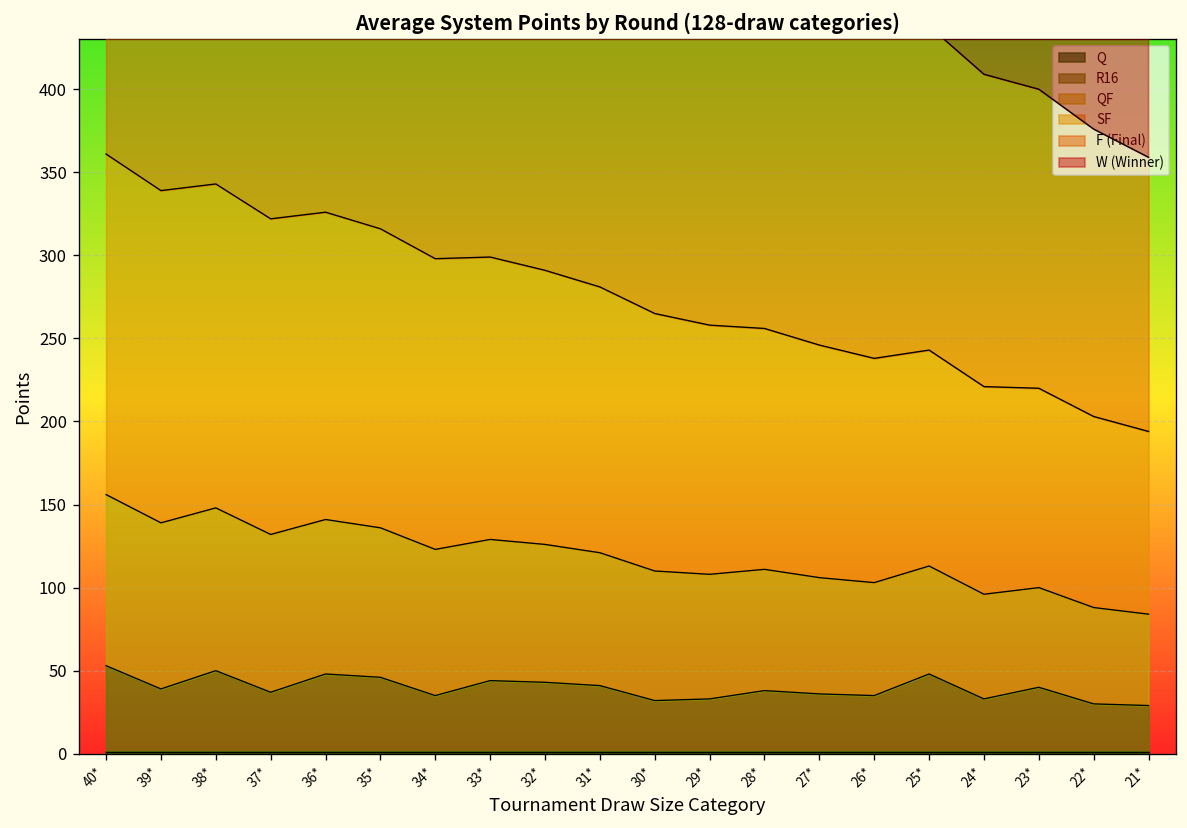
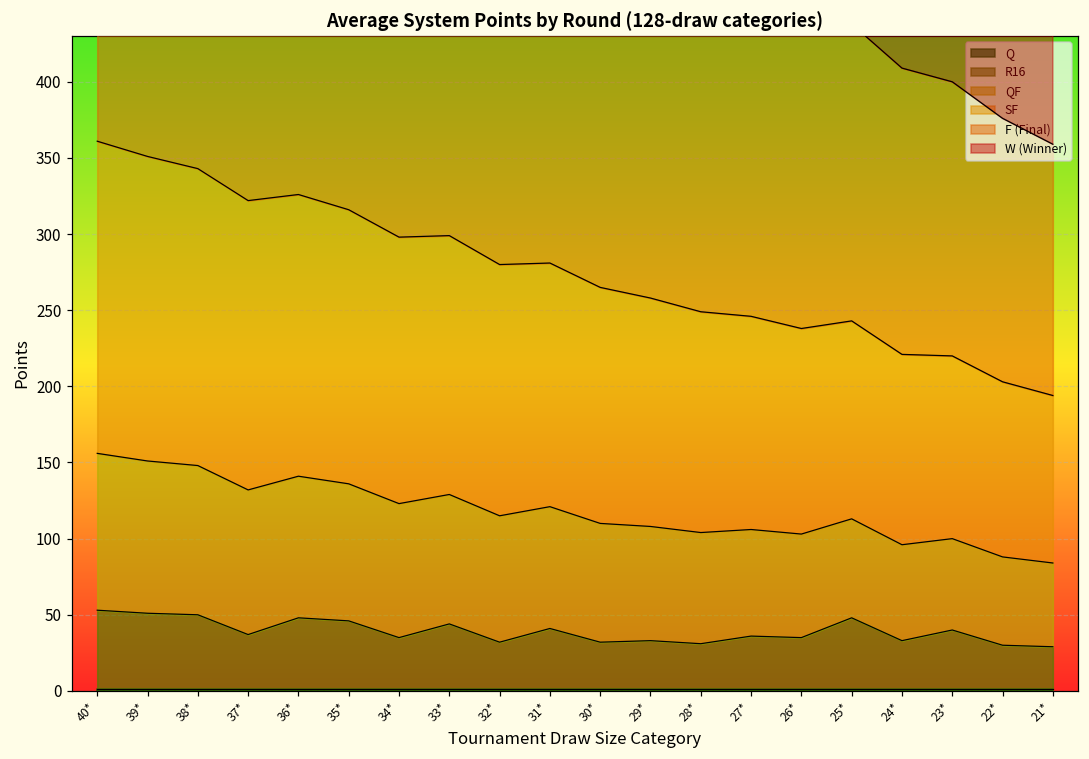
R16, 39*: 39 -> 51
R16, 32*: 43 -> 32
R16, 28*: 38 -> 31
